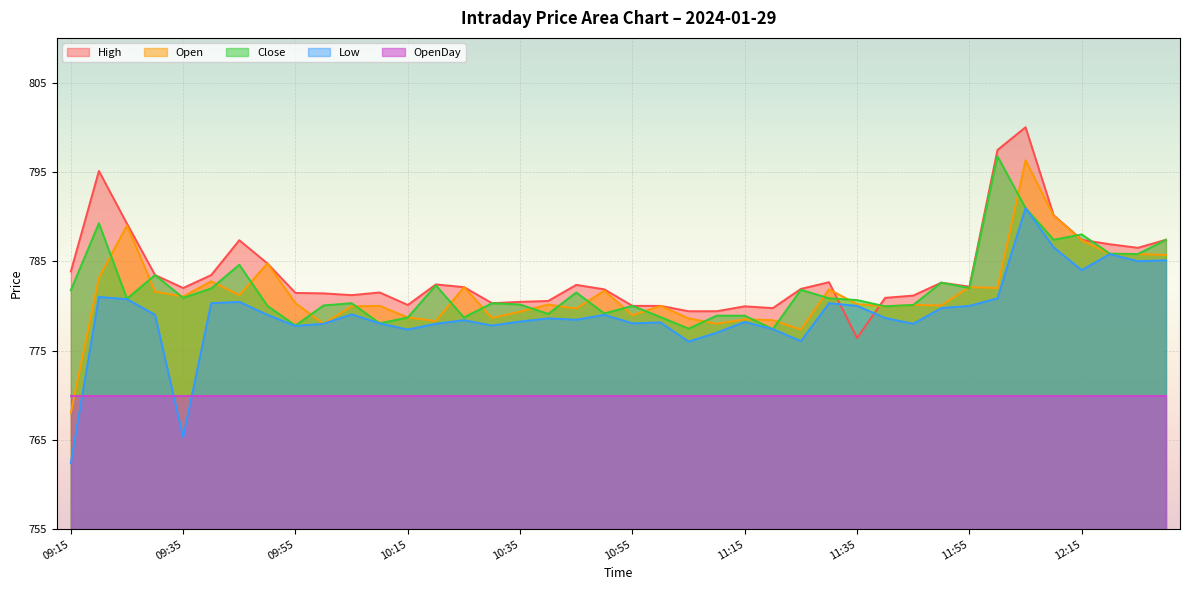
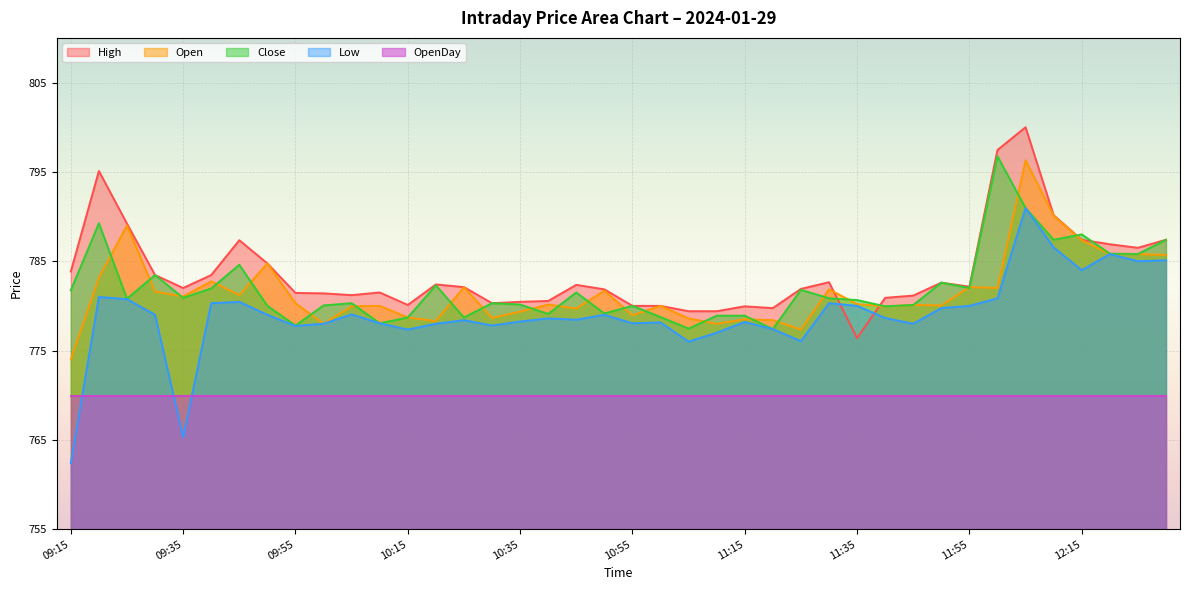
Open, 09:15: 768 -> 774
